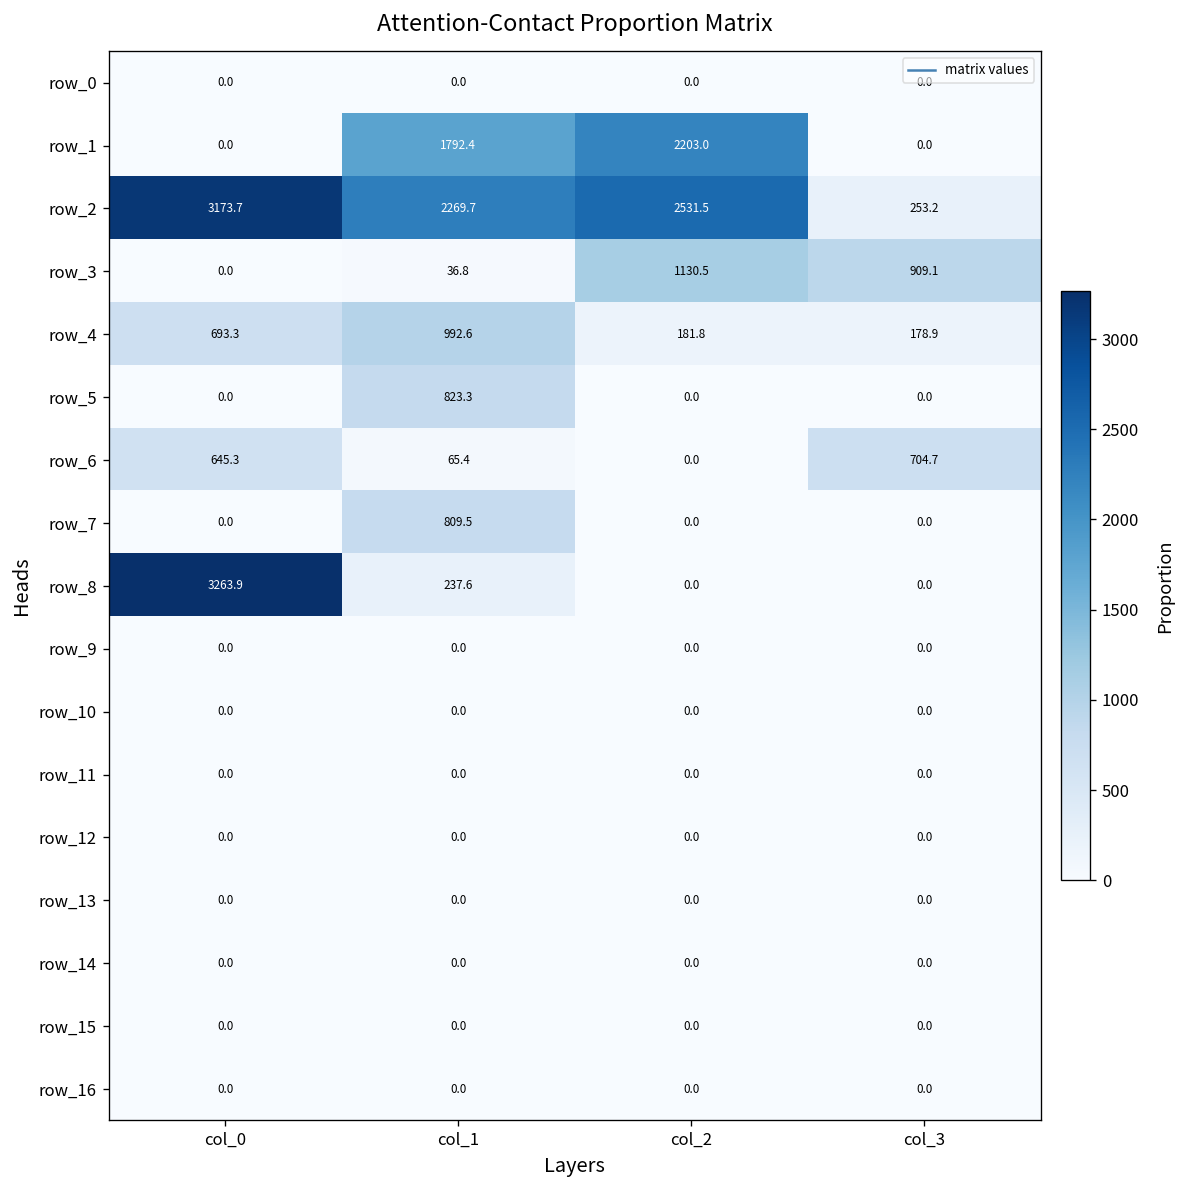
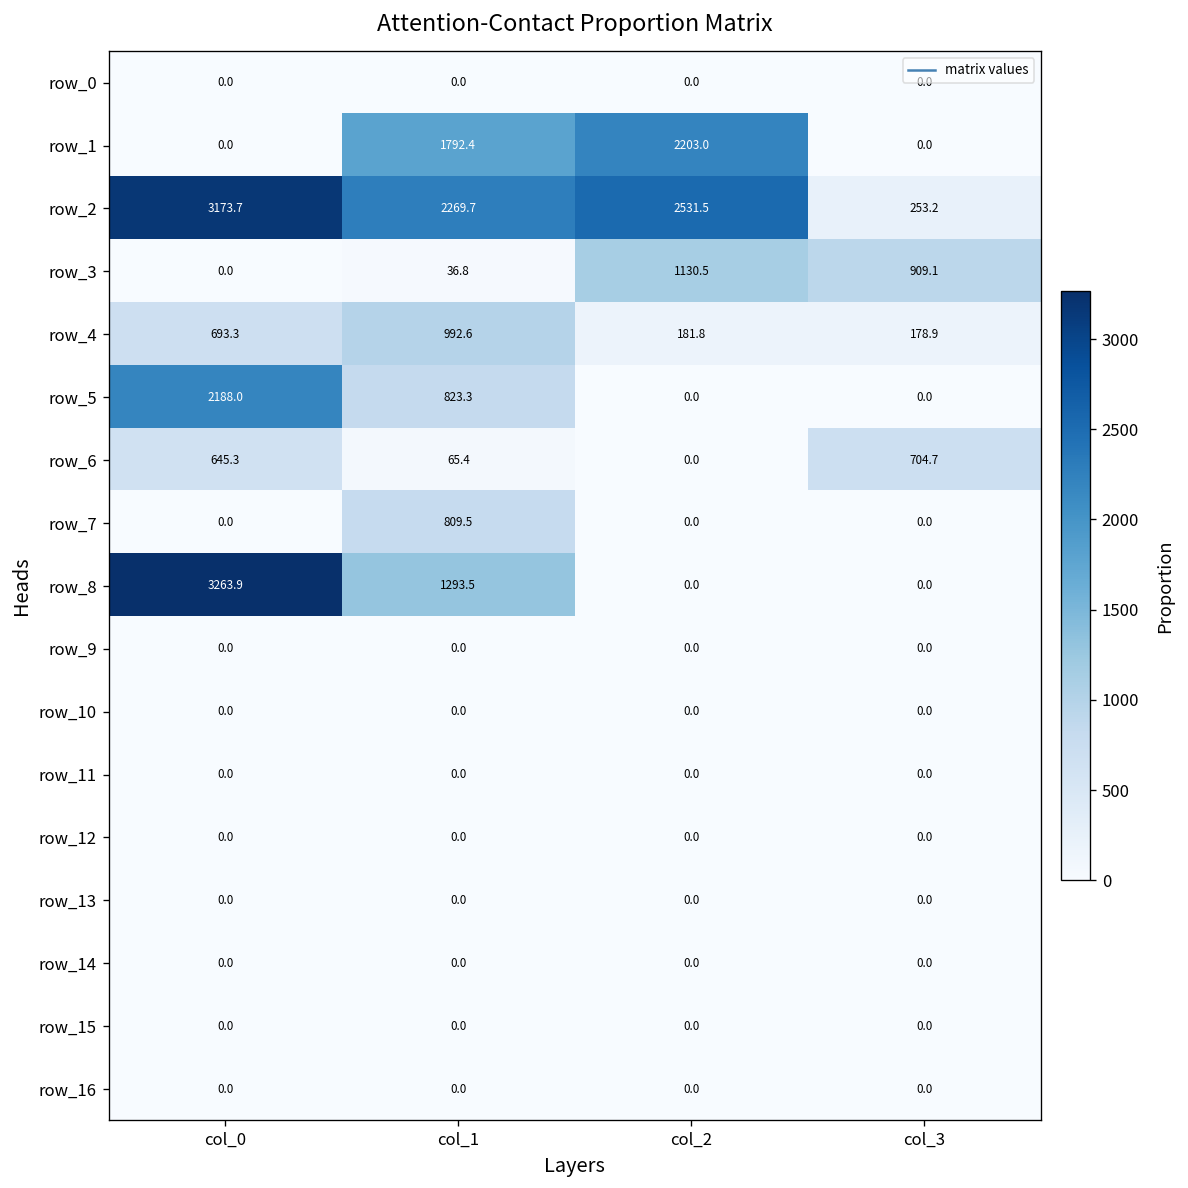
row_5, col_0: 0.0 -> 2188.0
row_8, col_1: 237.6 -> 1293.5
